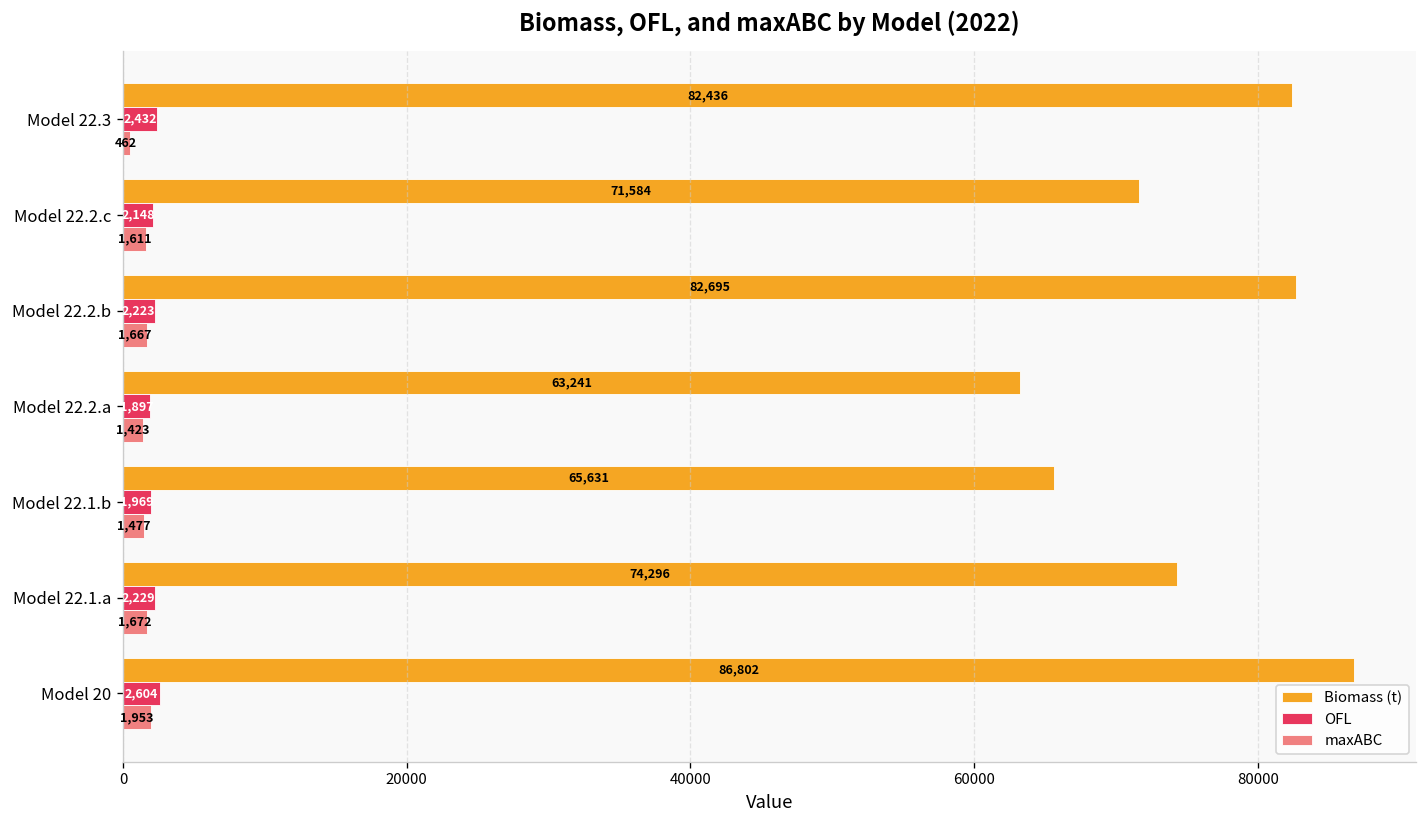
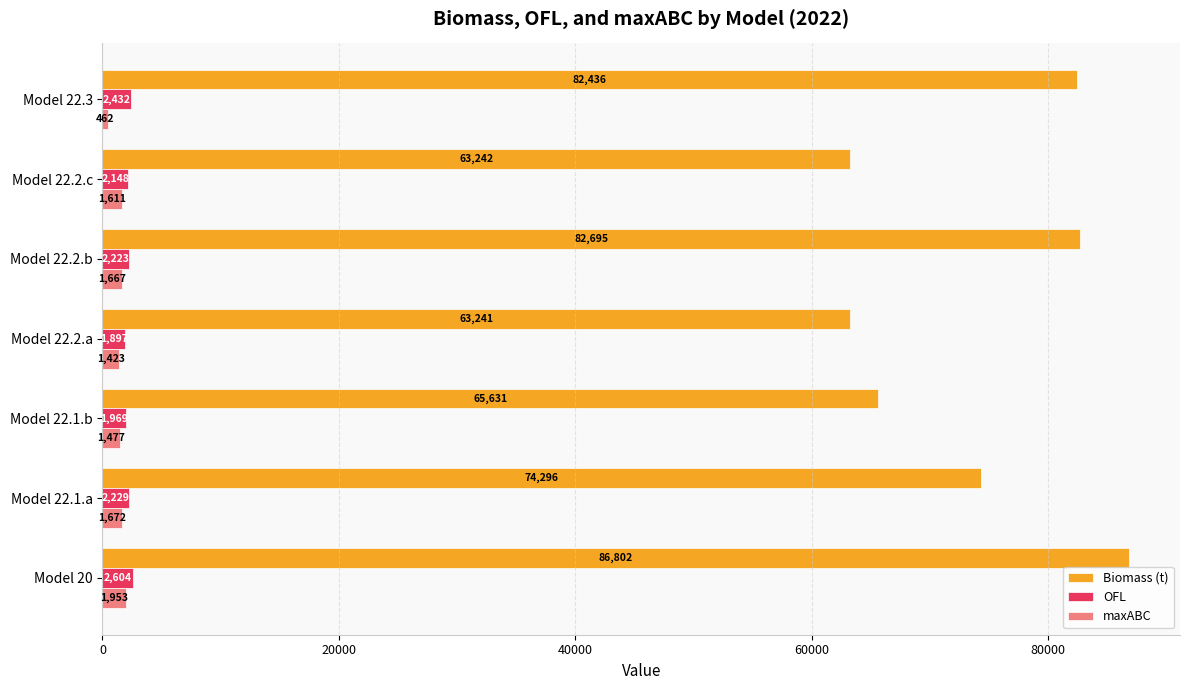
Biomass (t), Model 22.2.c: 71,584 -> 63,242
